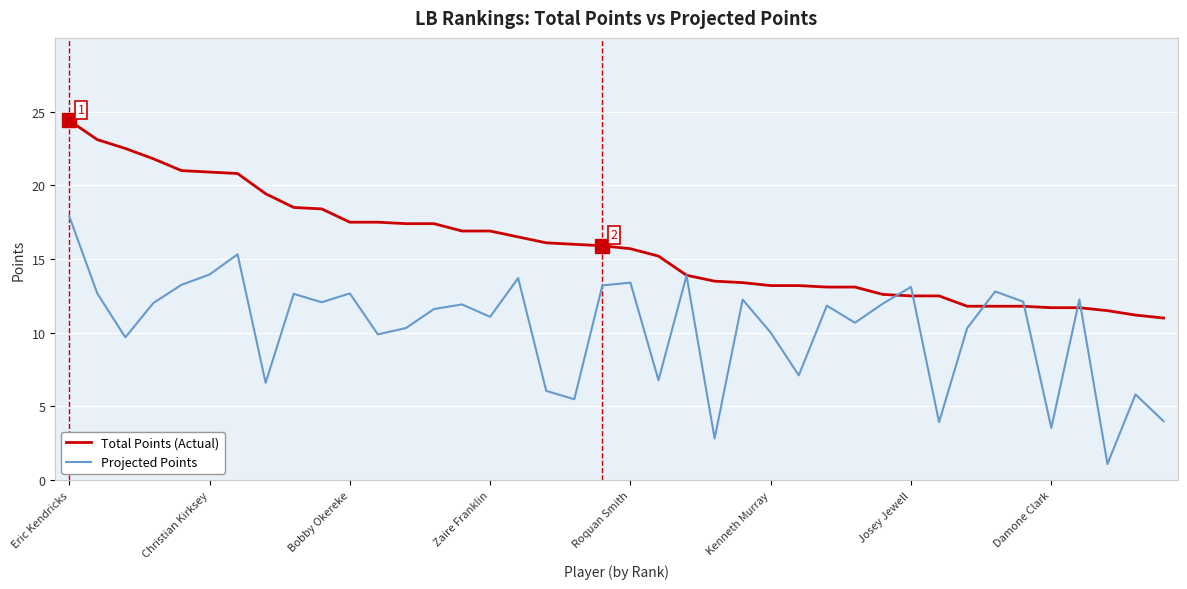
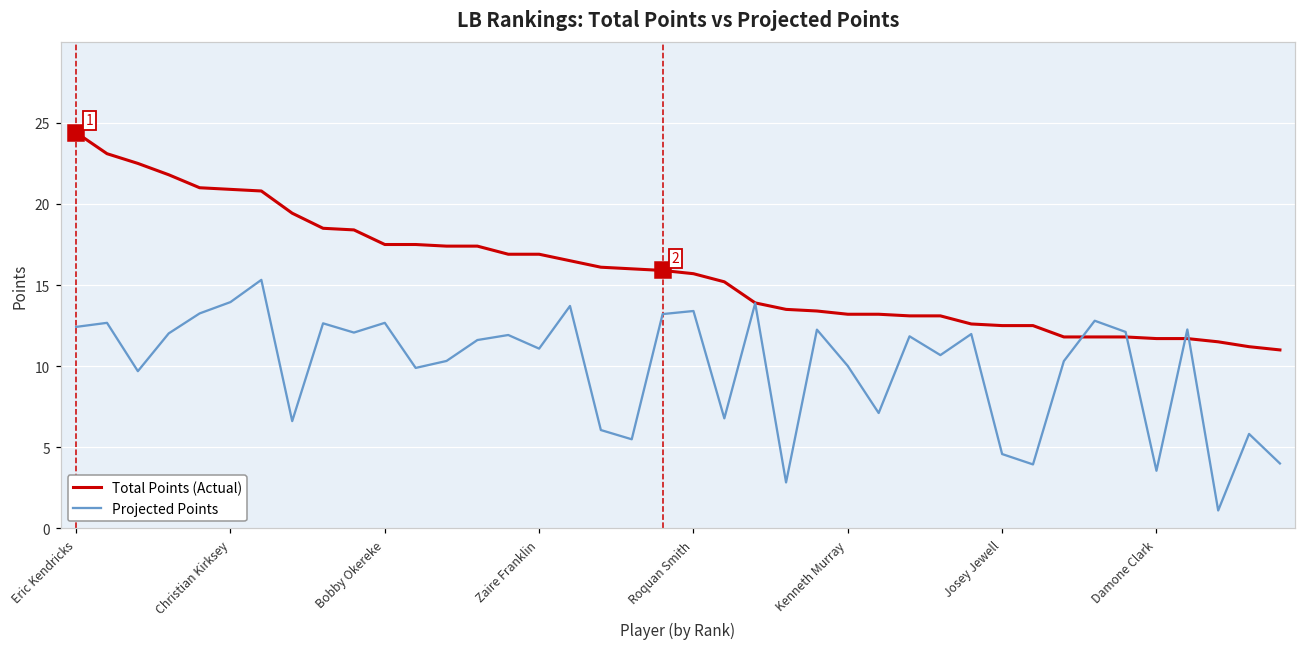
Projected Points, Eric Kendricks: 17.9 -> 12.4
Projected Points, Josey Jewell: 13.1 -> 4.6
